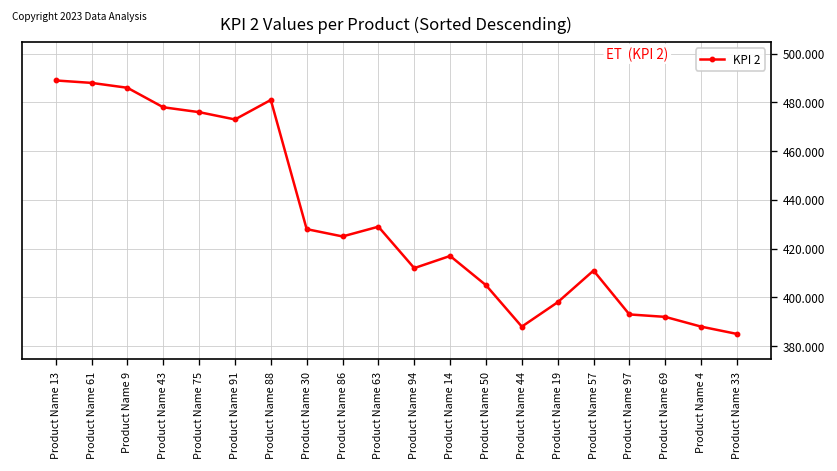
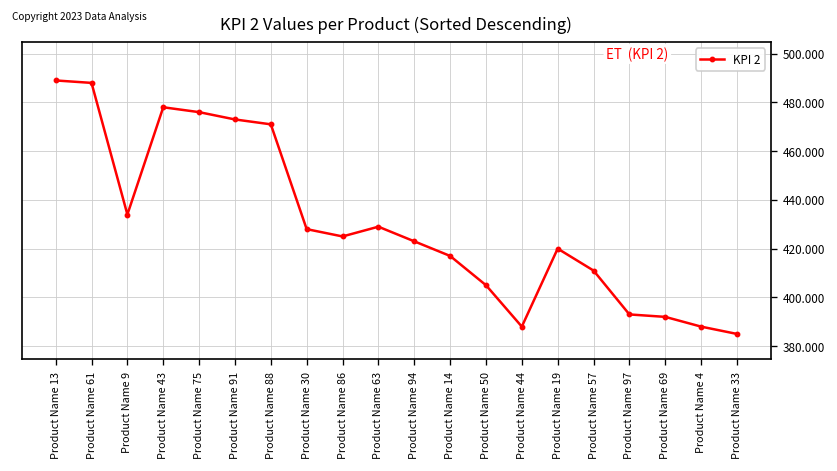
Product Name 9: 486 -> 434
Product Name 88: 481 -> 471
Product Name 94: 412 -> 423
Product Name 19: 398 -> 420
